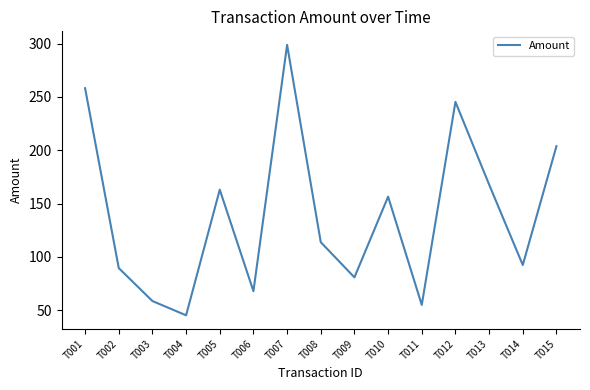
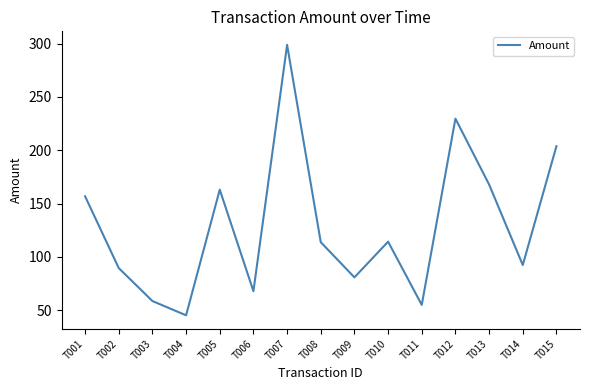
T001: 258 -> 157
T010: 156 -> 114
T012: 245 -> 230
